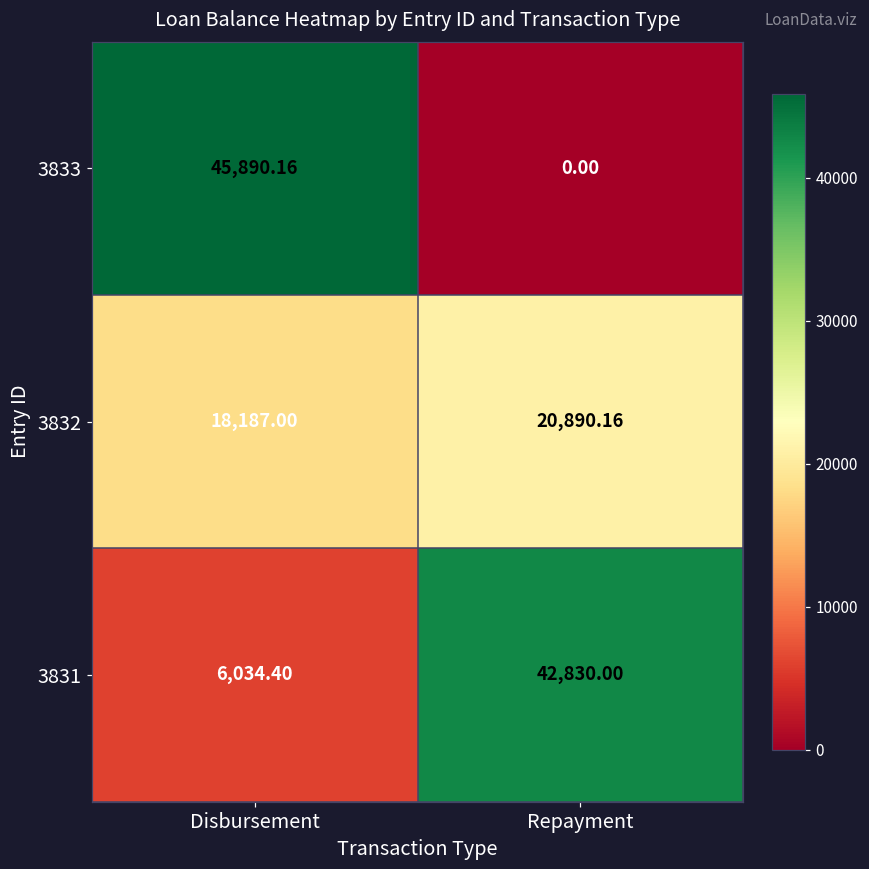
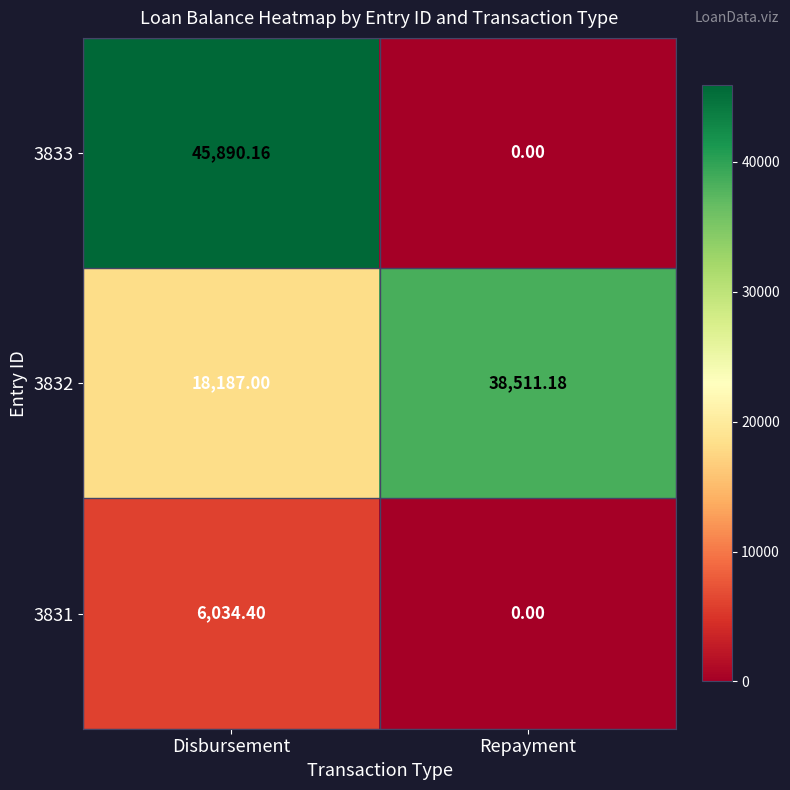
3832, Repayment: 20,890.16 -> 38,511.18
3831, Repayment: 42,830.00 -> 0.00
